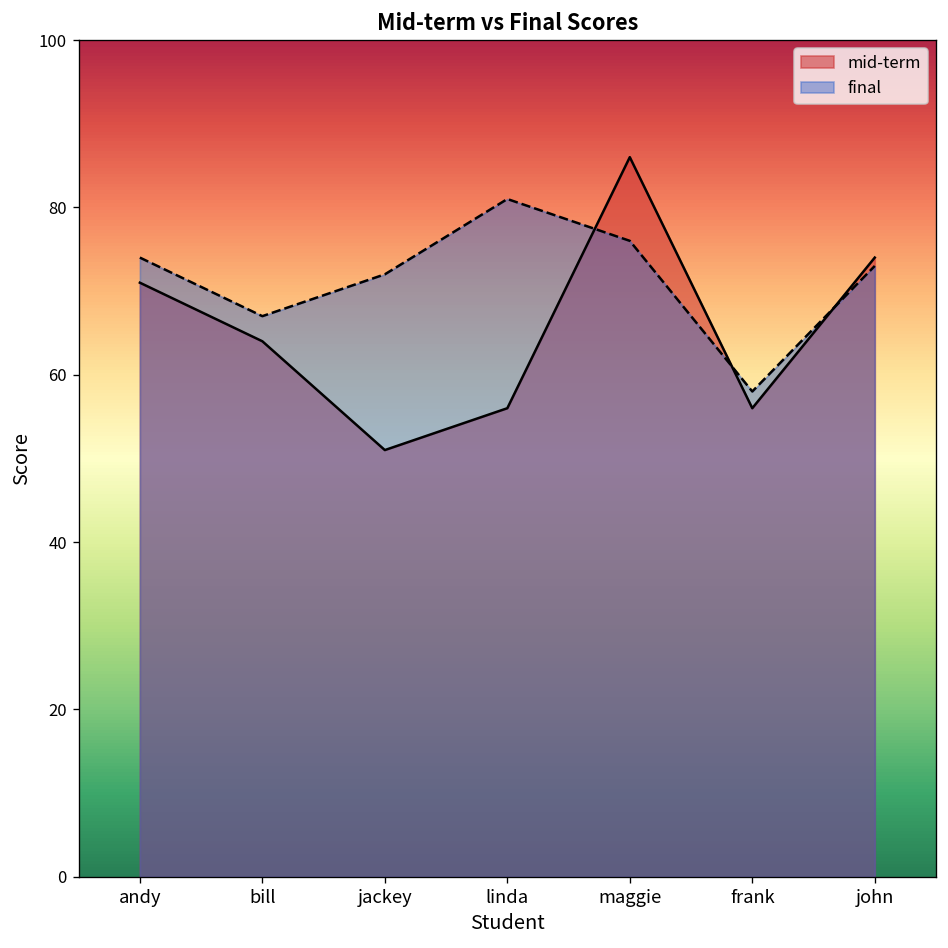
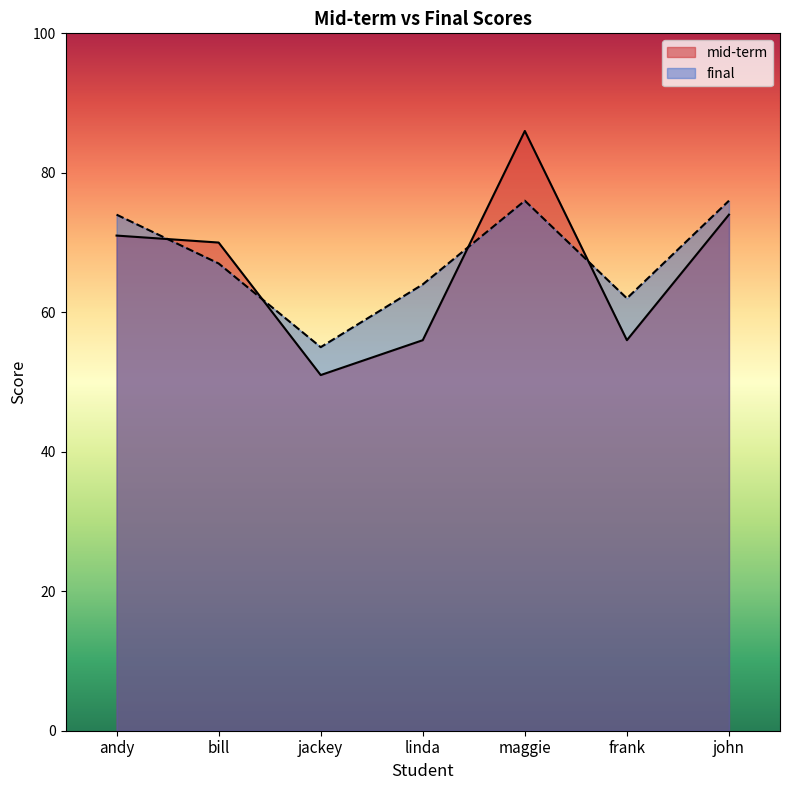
mid-term, bill: 64 -> 70
final, jackey: 72 -> 55
final, linda: 81 -> 64
final, frank: 58 -> 62
final, john: 73 -> 76
